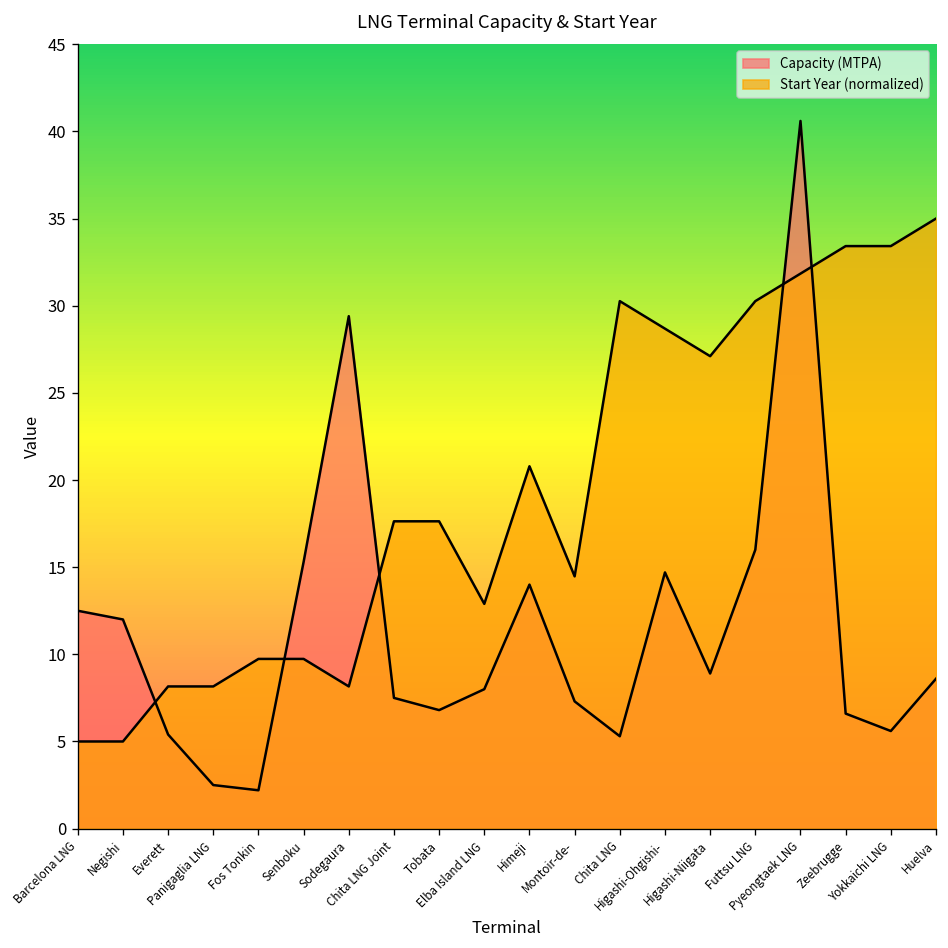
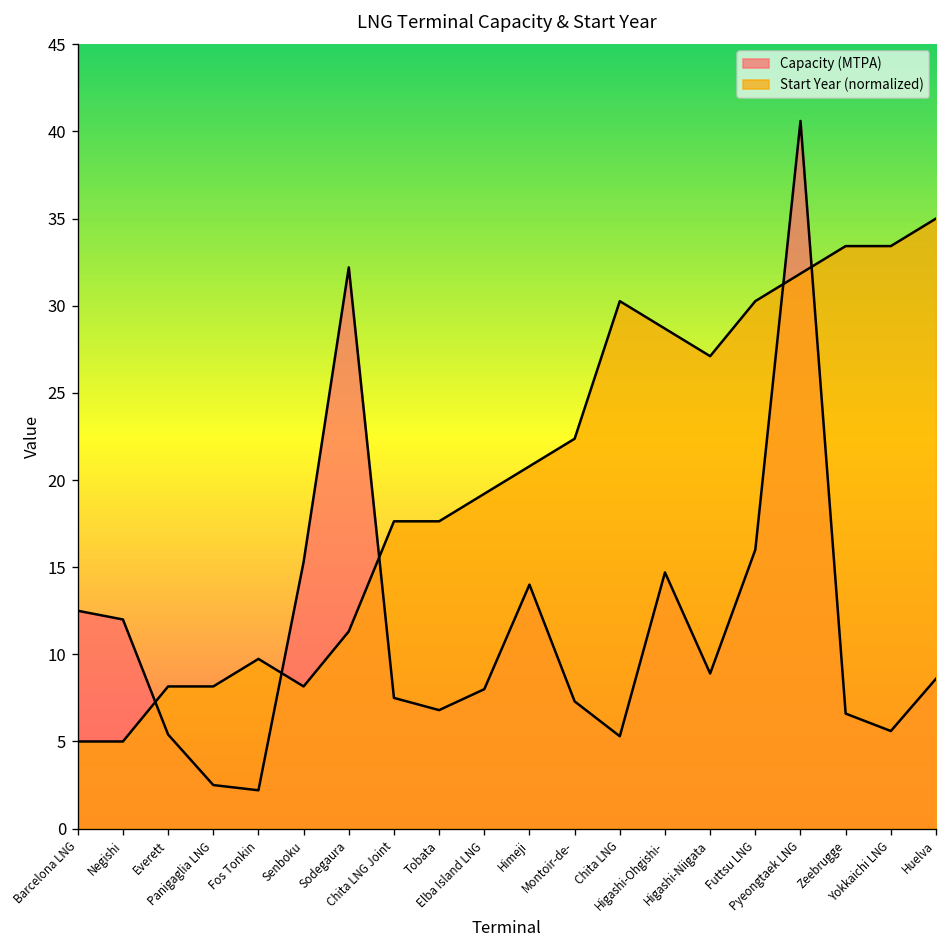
Start Year (normalized), Senboku: 9.7 -> 8.2
Capacity (MTPA), Sodegaura: 29.4 -> 32.2
Start Year (normalized), Sodegaura: 8.2 -> 11.3
Start Year (normalized), Elba Island LNG: 12.9 -> 19.2
Start Year (normalized), Montoir-de-: 14.5 -> 22.4
